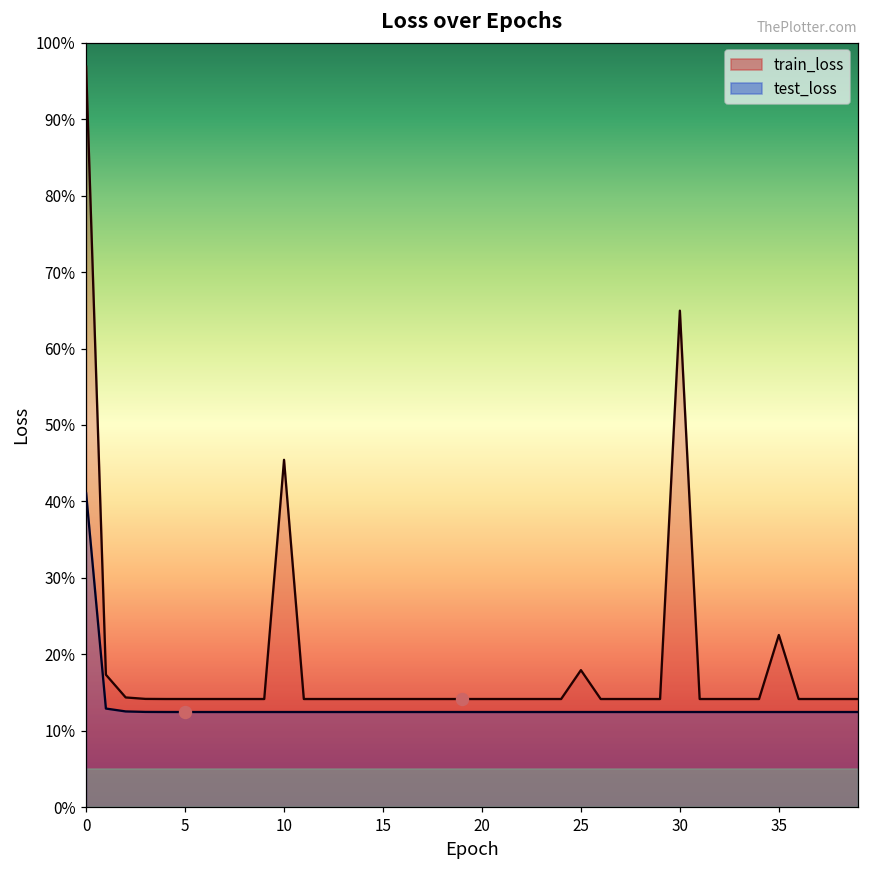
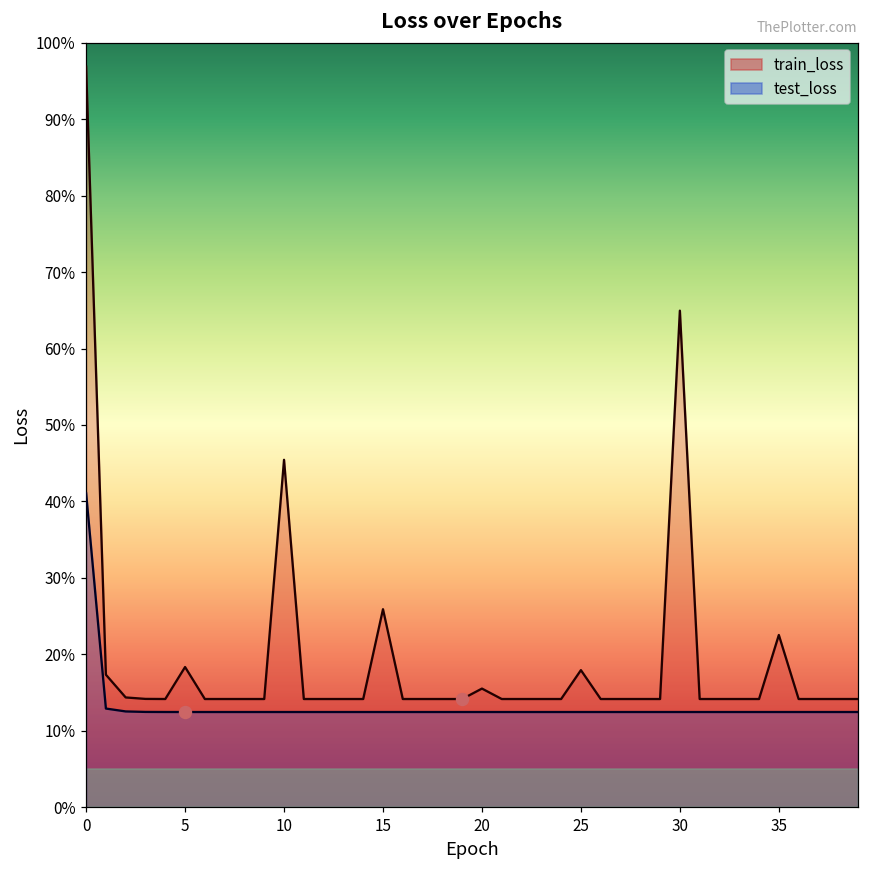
train_loss, 5: 14% -> 18%
train_loss, 15: 14% -> 26%
train_loss, 20: 14% -> 16%
